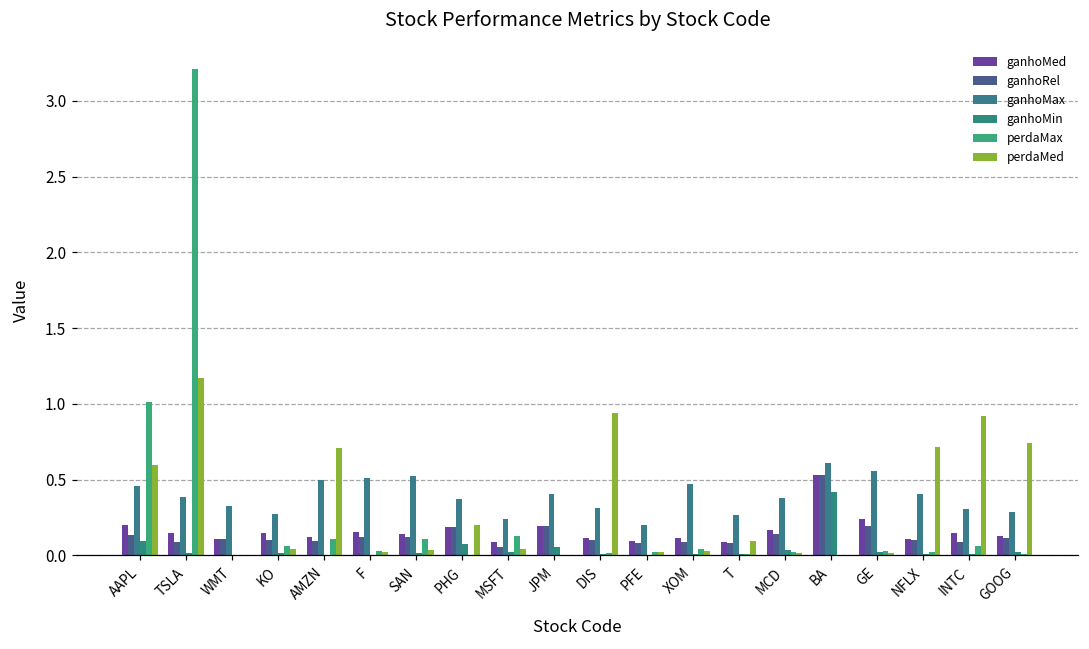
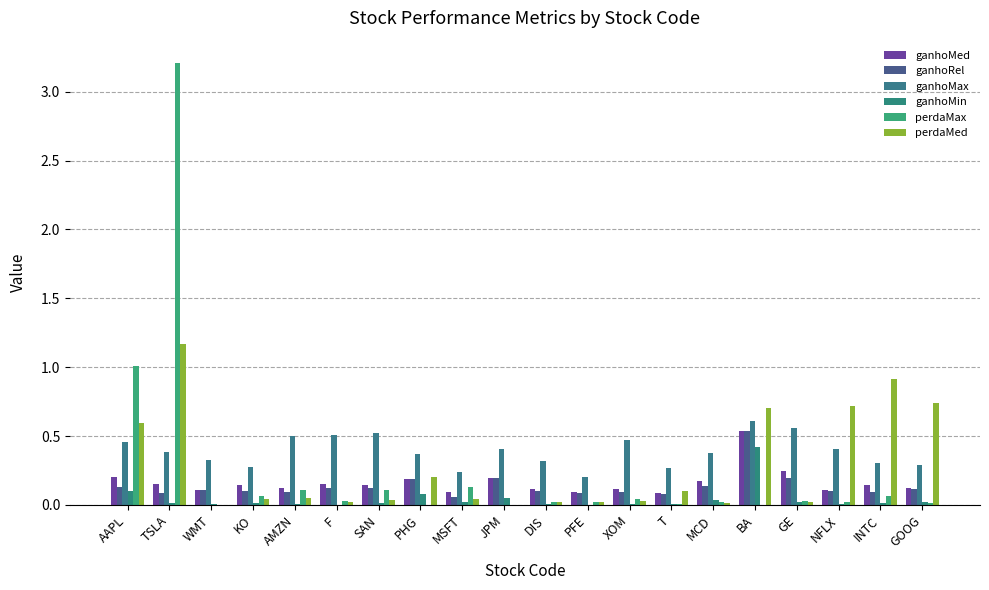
perdaMed, AMZN: 0.71 -> 0.05
perdaMed, DIS: 0.94 -> 0.02
perdaMed, BA: 0.0 -> 0.7
